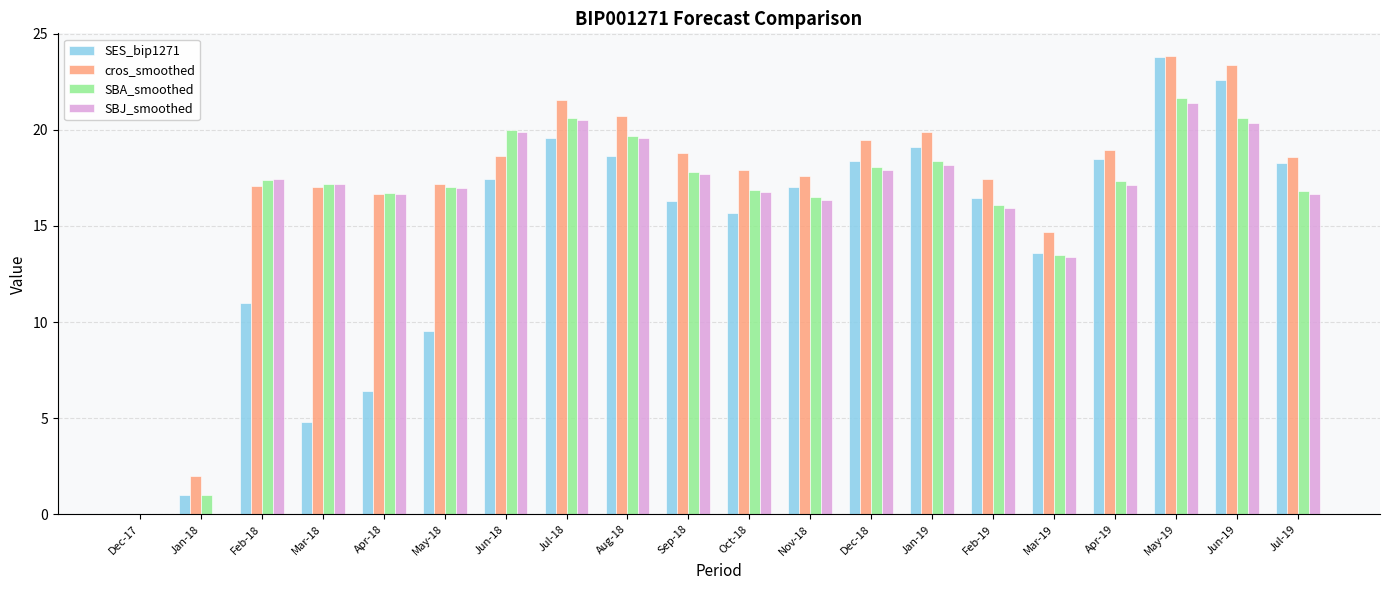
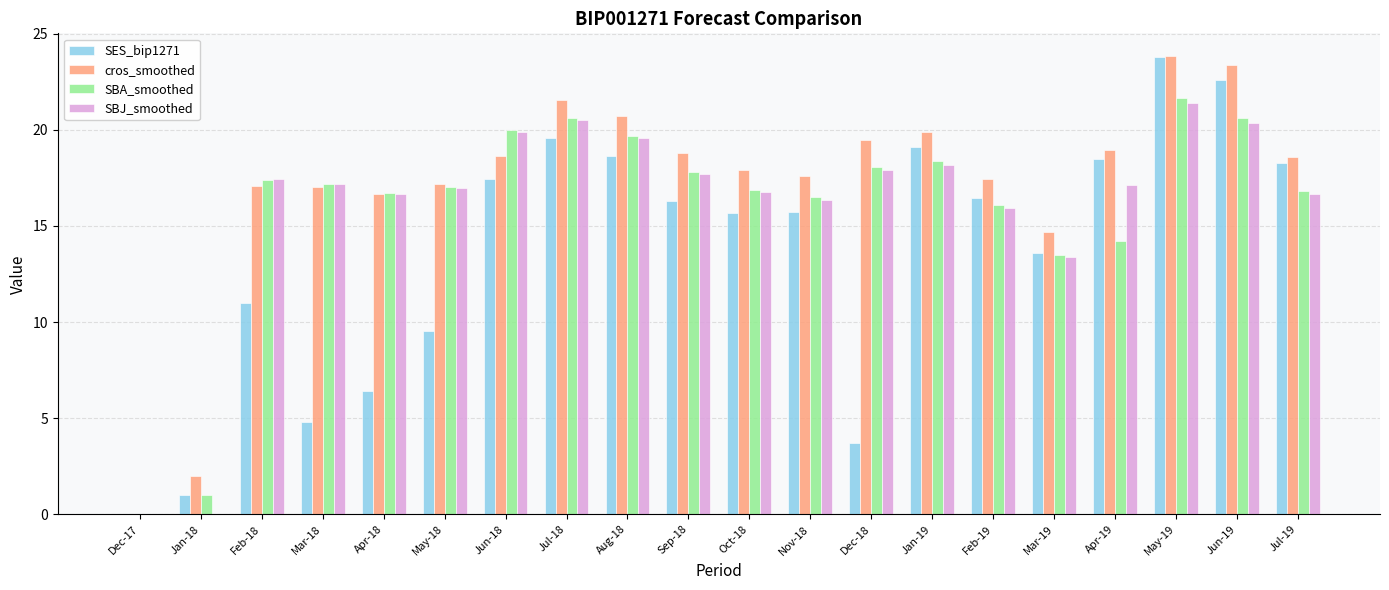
SES_bip1271, Nov-18: 17.0 -> 15.7
SES_bip1271, Dec-18: 18.4 -> 3.7
SBA_smoothed, Apr-19: 17.3 -> 14.2
